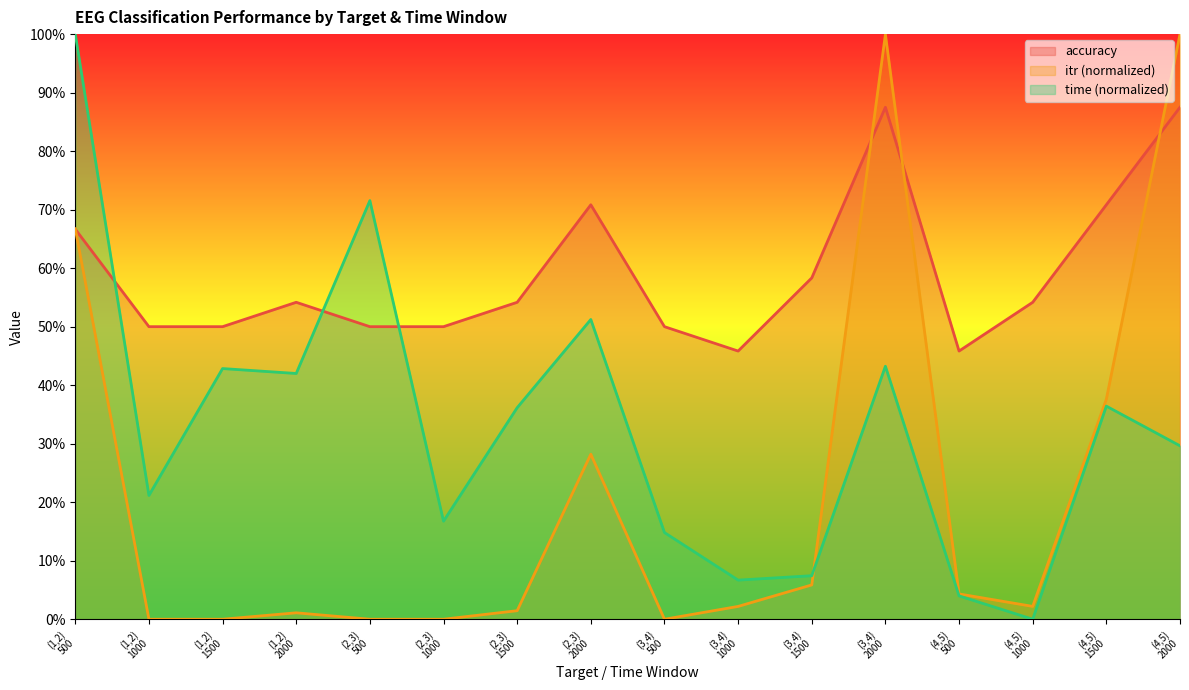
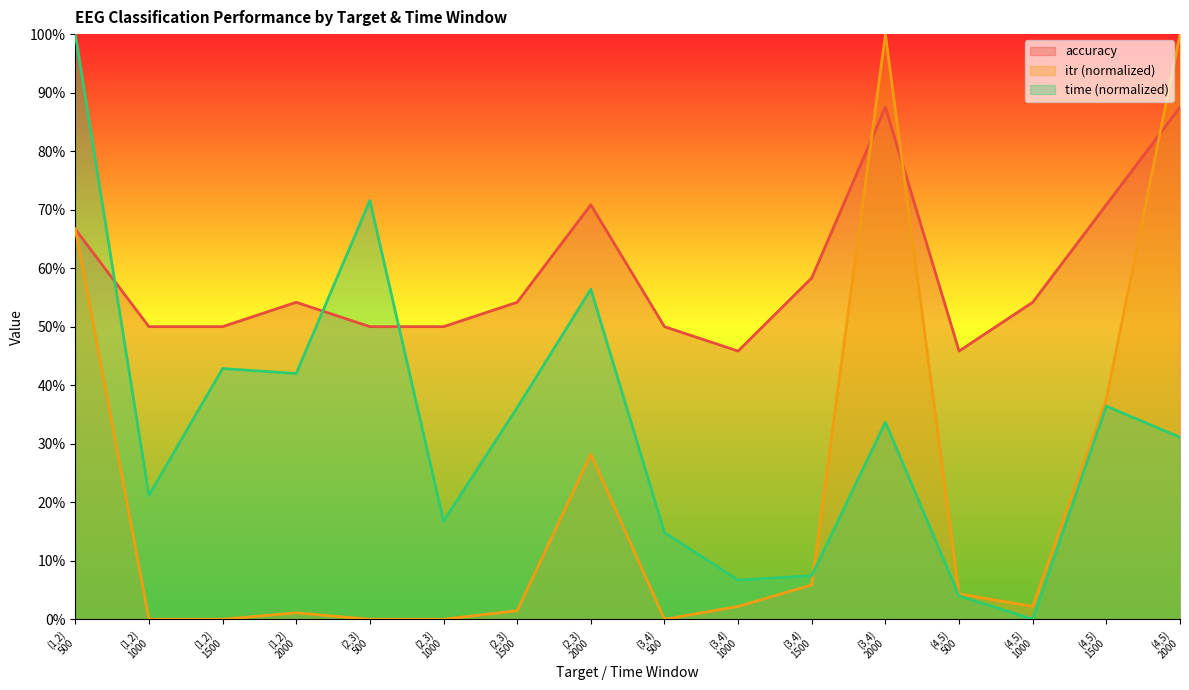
time (normalized), (2,3) 2000: 51% -> 56%
time (normalized), (3,4) 2000: 43% -> 34%
time (normalized), (4,5) 2000: 30% -> 31%
